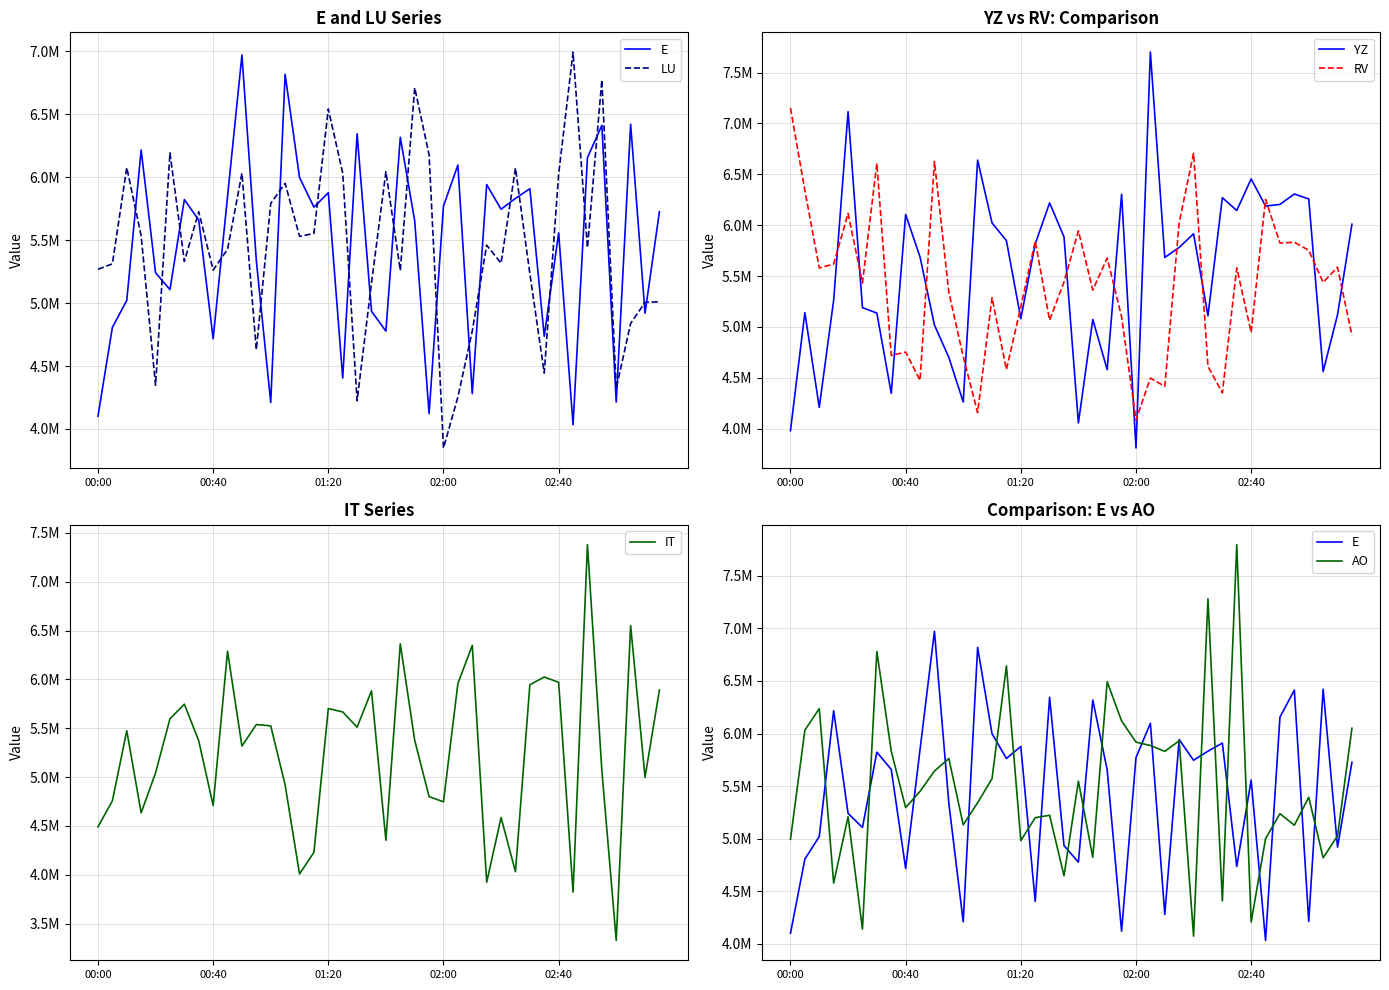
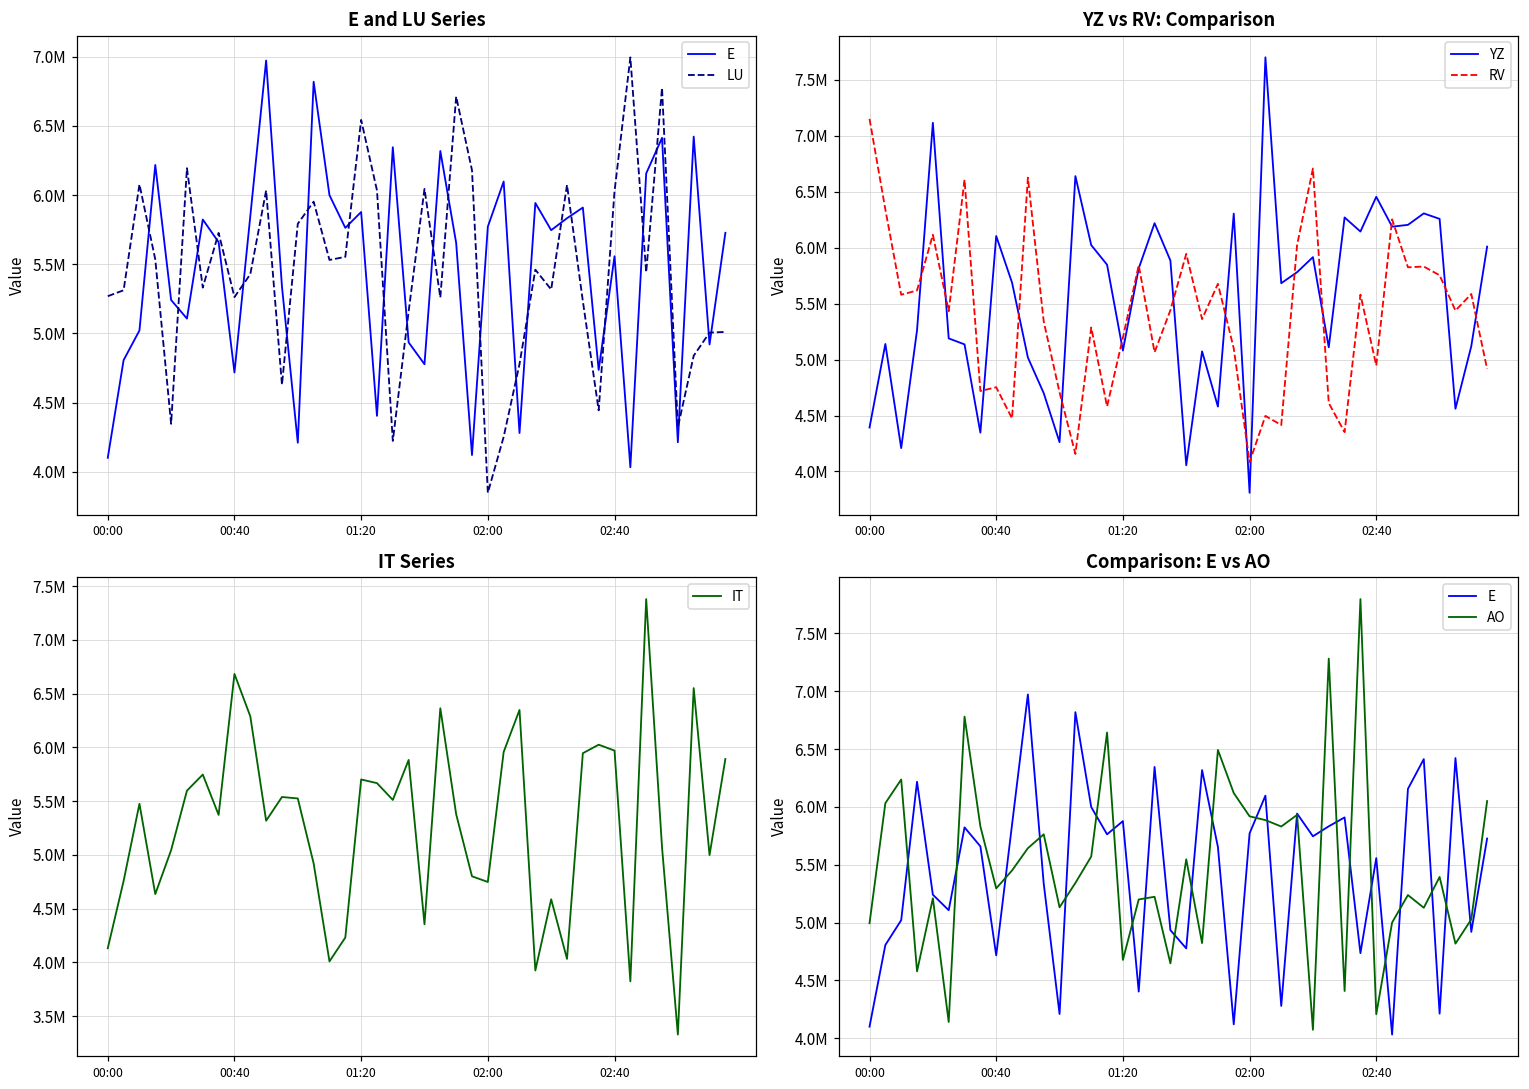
YZ vs RV: Comparison, YZ, 00:00: 3980000 -> 4390000
IT Series, 00:00: 4500000 -> 4100000
IT Series, 00:40: 4700000 -> 6700000
Comparison: E vs AO, AO, 01:20: 4980000 -> 4680000
